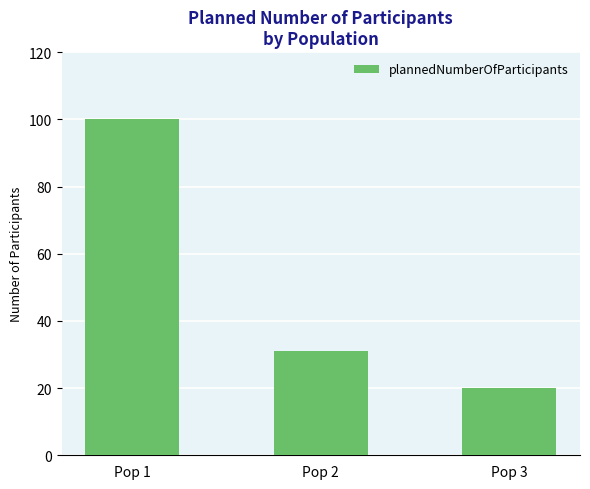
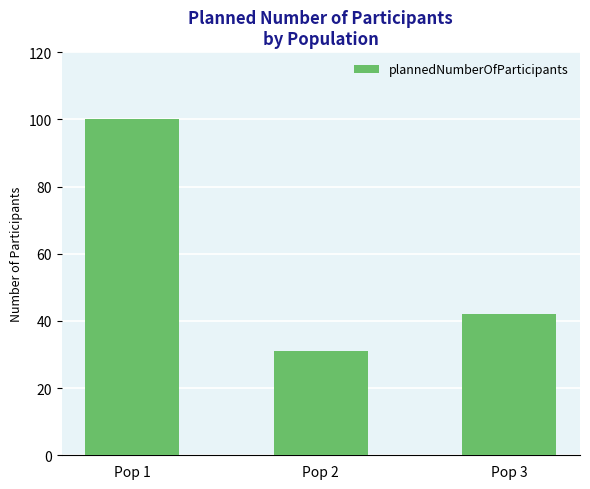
Pop 3: 20 -> 42
